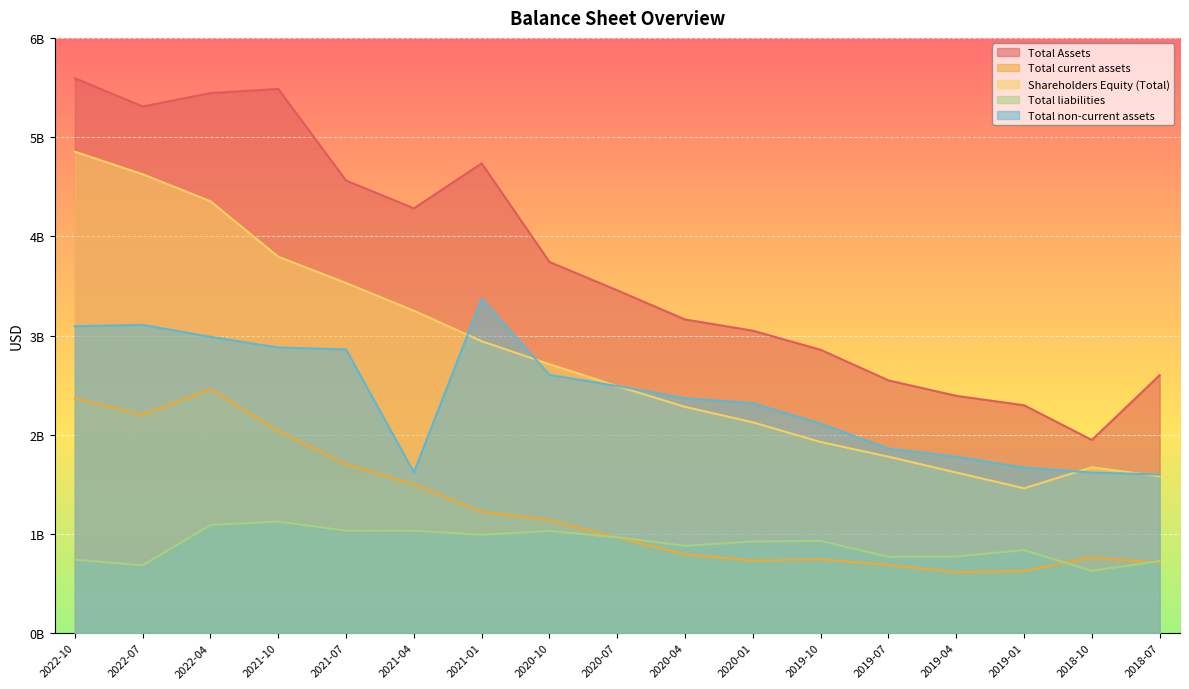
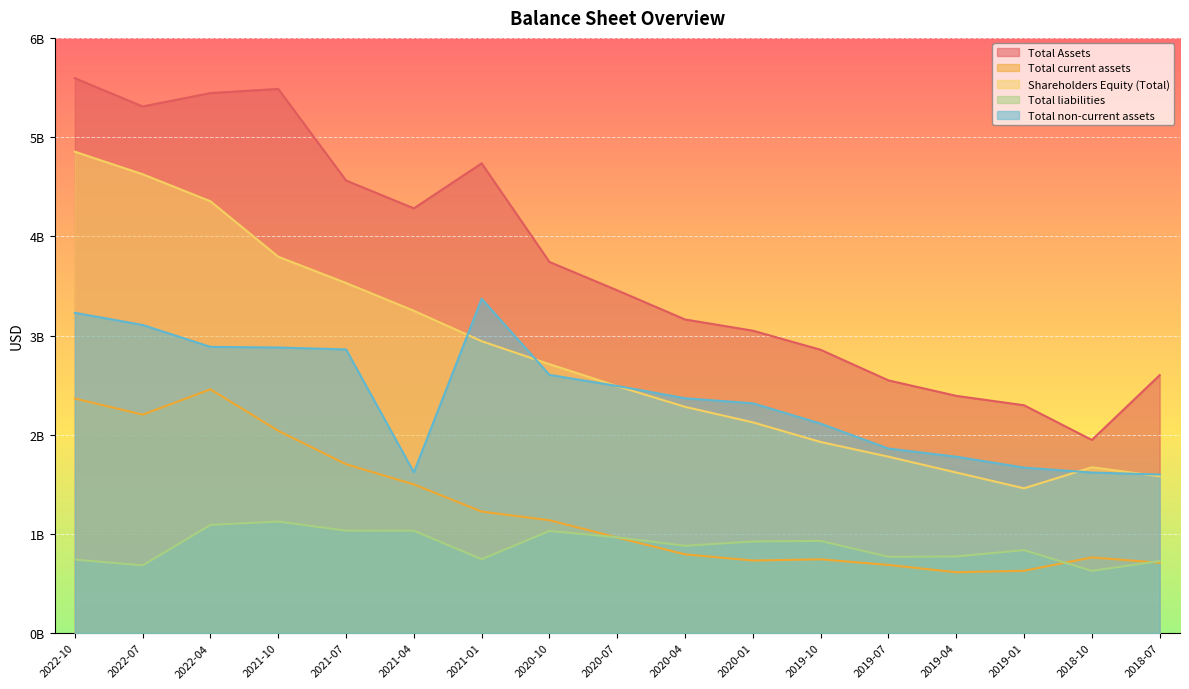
Total non-current assets, 2022-10: 3100000000 -> 3200000000
Total non-current assets, 2022-04: 3000000000 -> 2900000000
Total liabilities, 2021-01: 1000000000 -> 700000000
